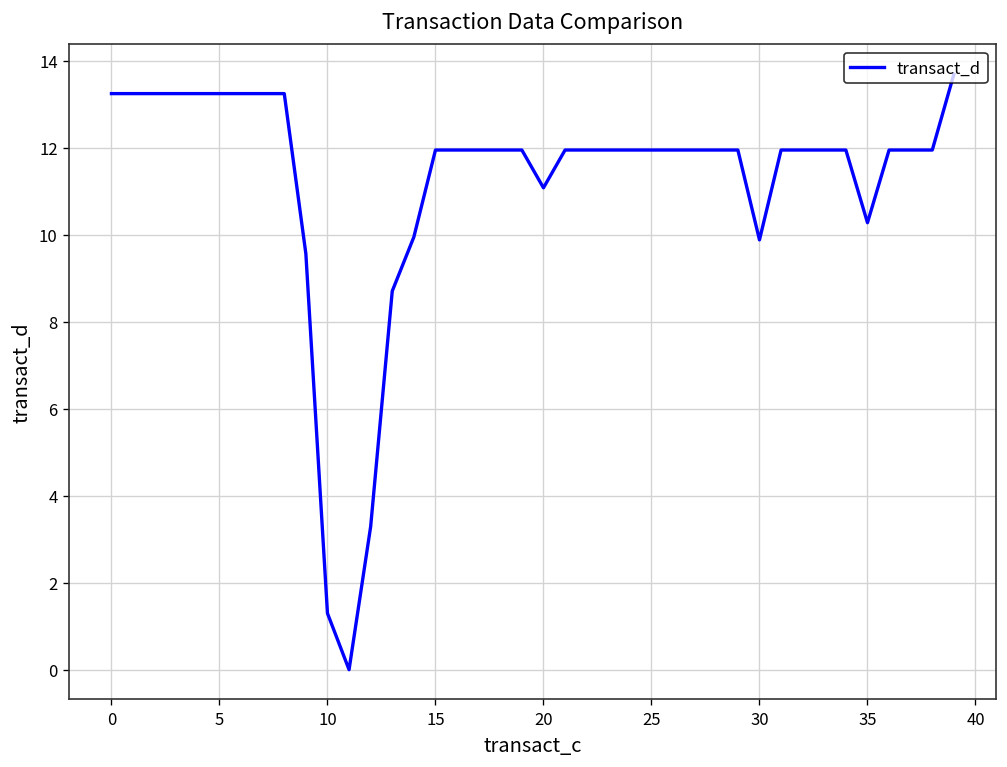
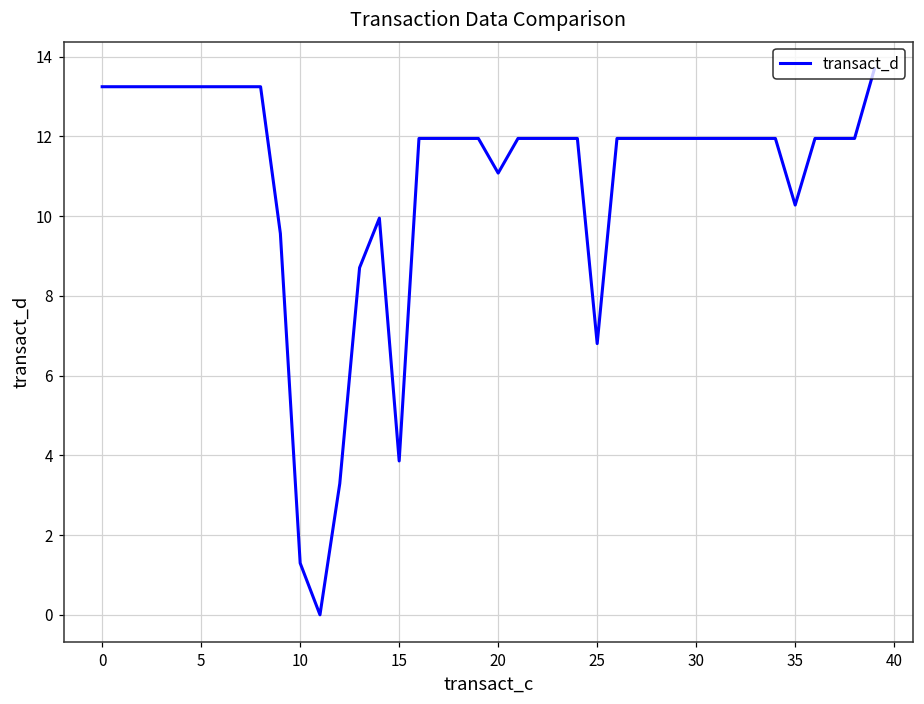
15: 11.9 -> 3.9
25: 11.9 -> 6.8
30: 9.9 -> 11.9
